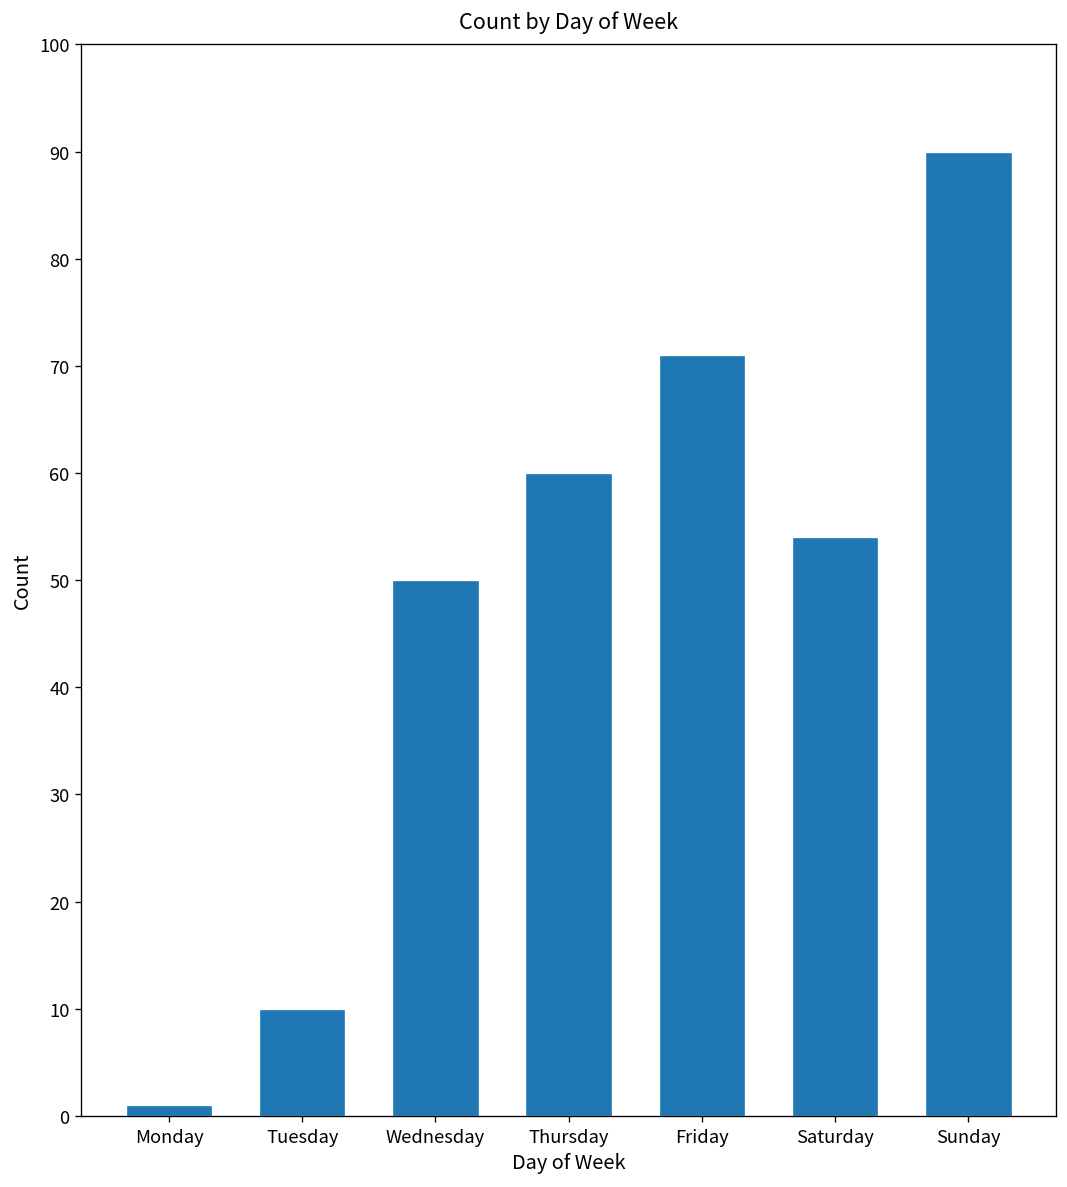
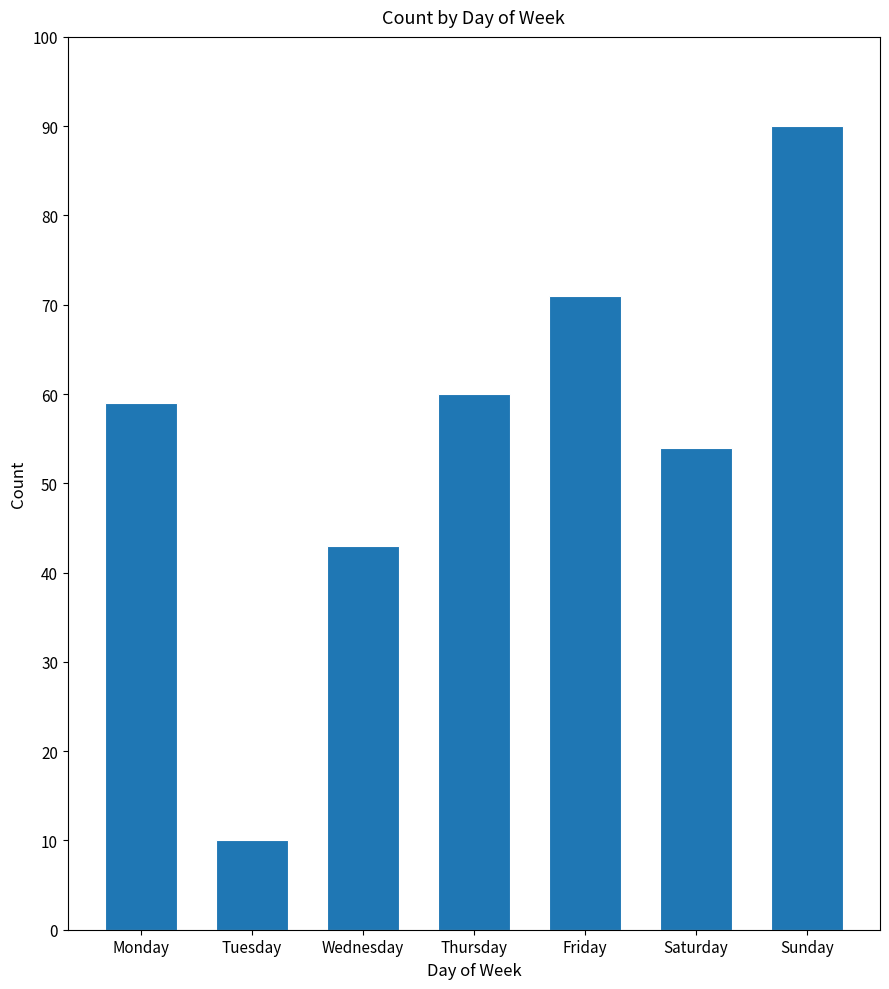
Monday: 1 -> 59
Wednesday: 50 -> 43
